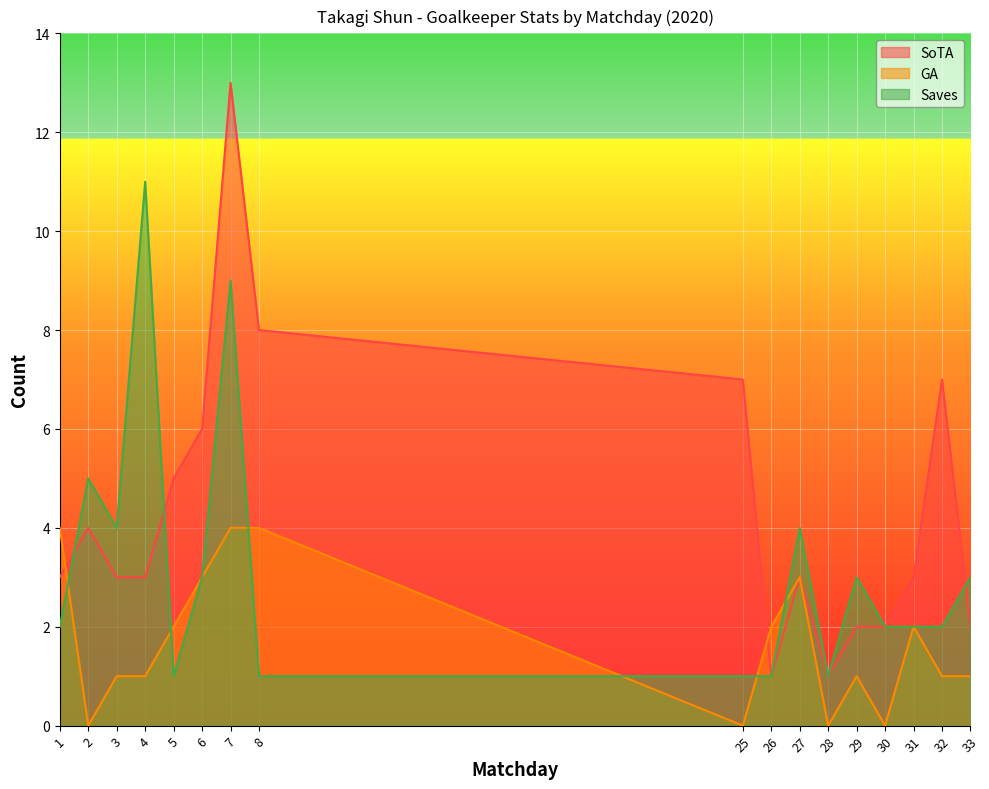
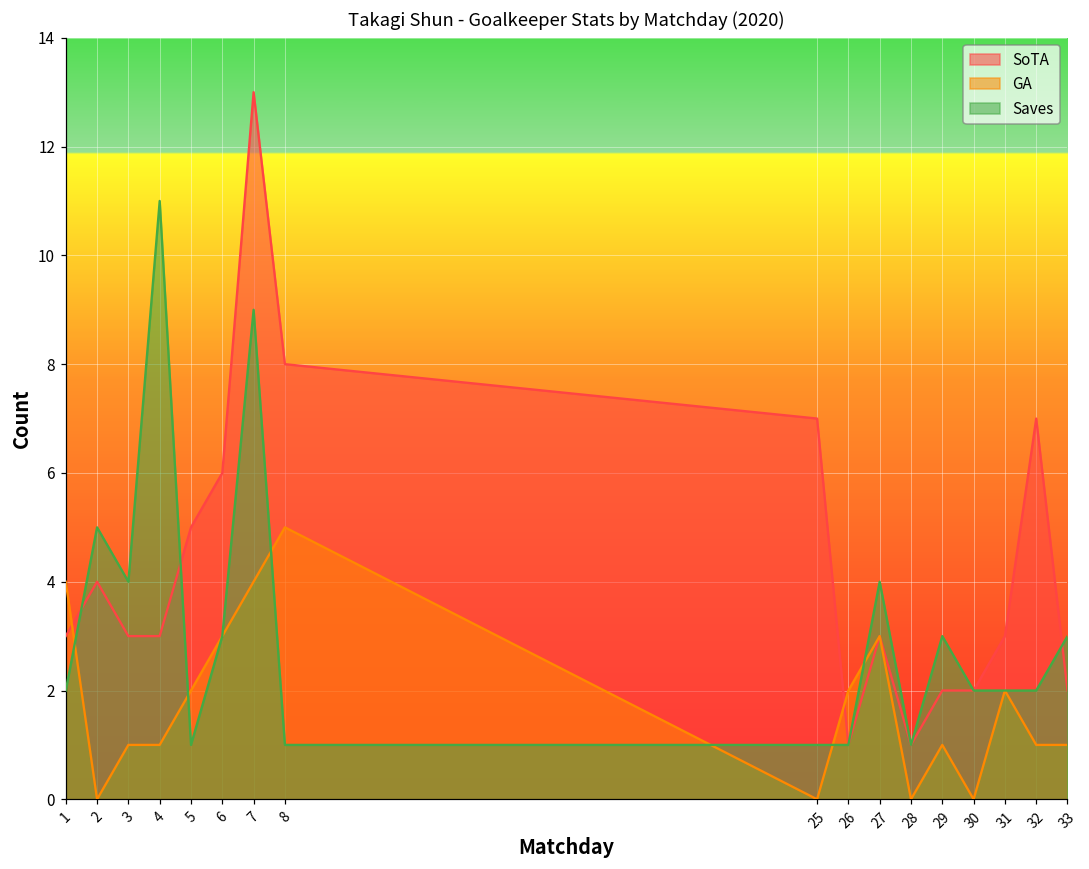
GA, 8: 4 -> 5
